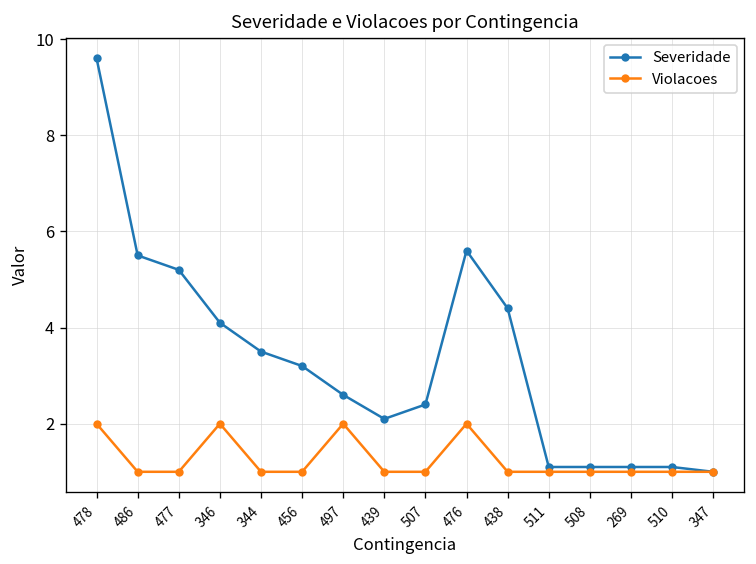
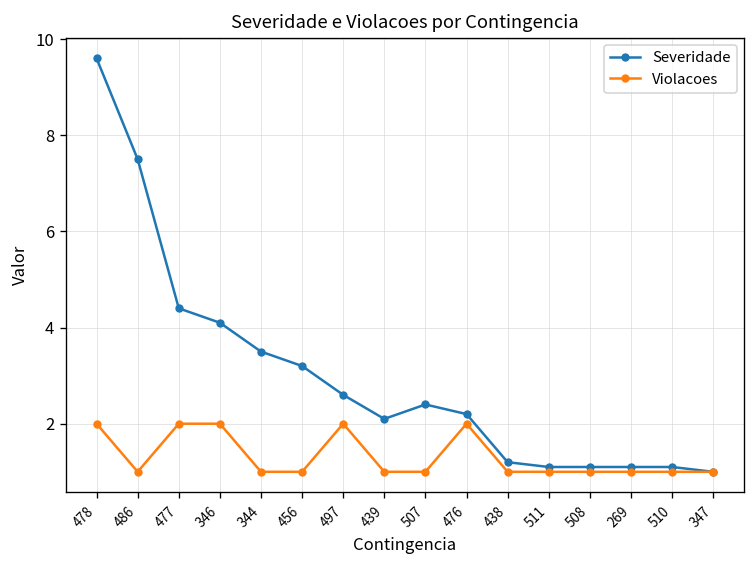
Severidade, 486: 5.5 -> 7.5
Severidade, 477: 5.2 -> 4.4
Violacoes, 477: 1 -> 2
Severidade, 476: 5.6 -> 2.2
Severidade, 438: 4.4 -> 1.2
